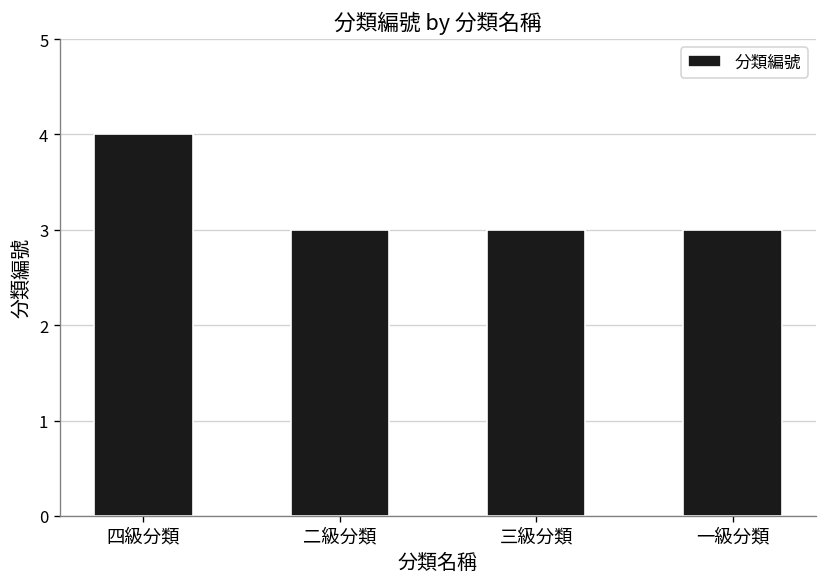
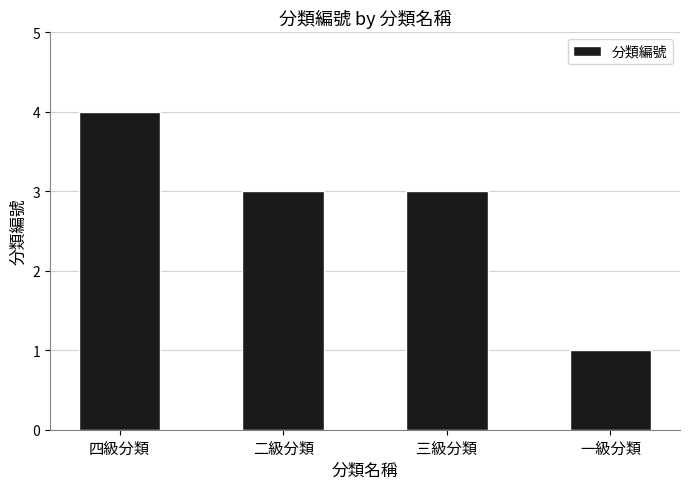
一級分類: 3 -> 1
